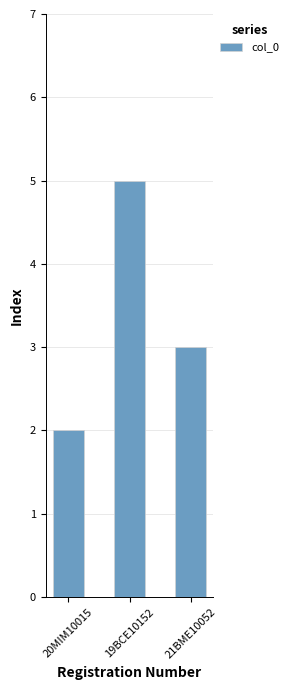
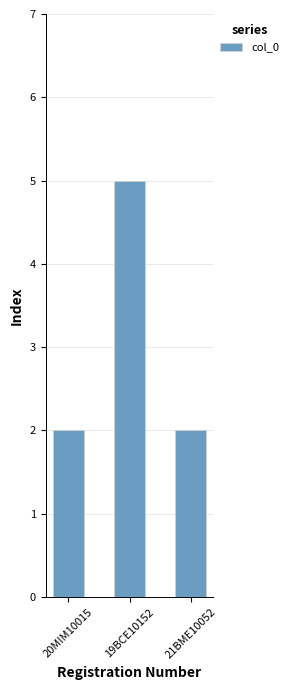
21BME10052: 3 -> 2
